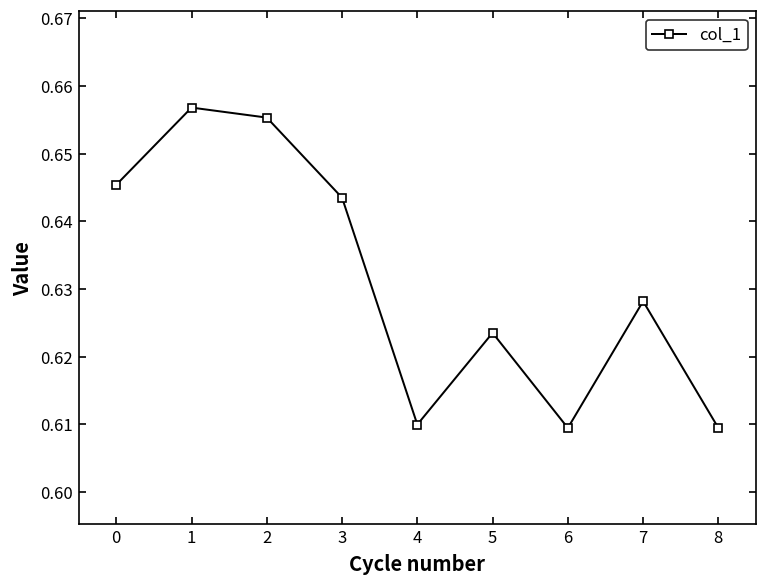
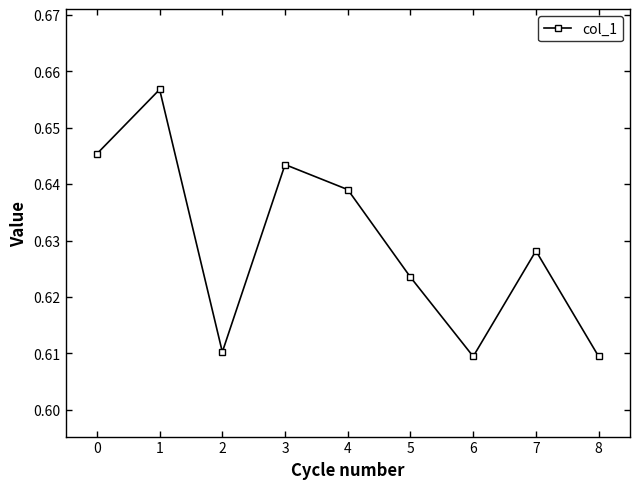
2: 0.655 -> 0.610
4: 0.610 -> 0.639
